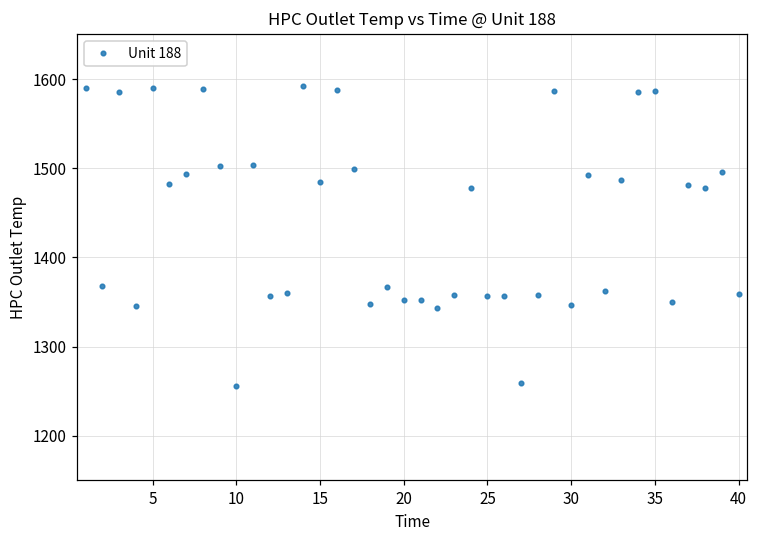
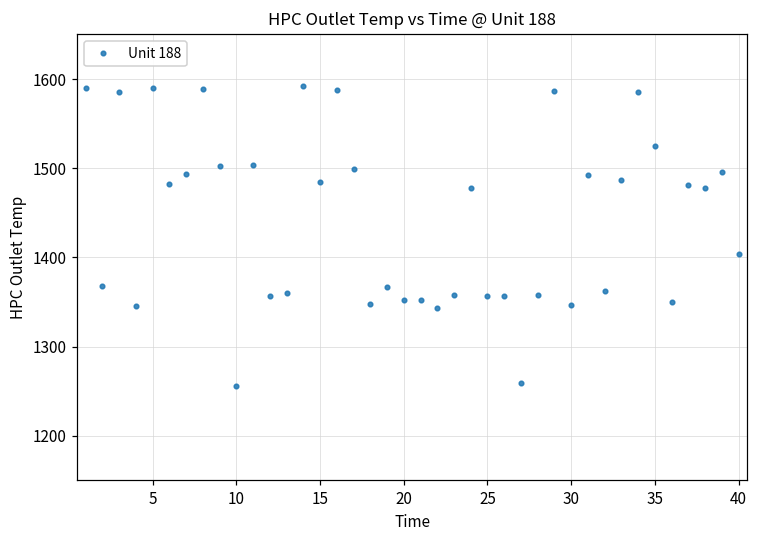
35: 1590 -> 1530
40: 1360 -> 1400
